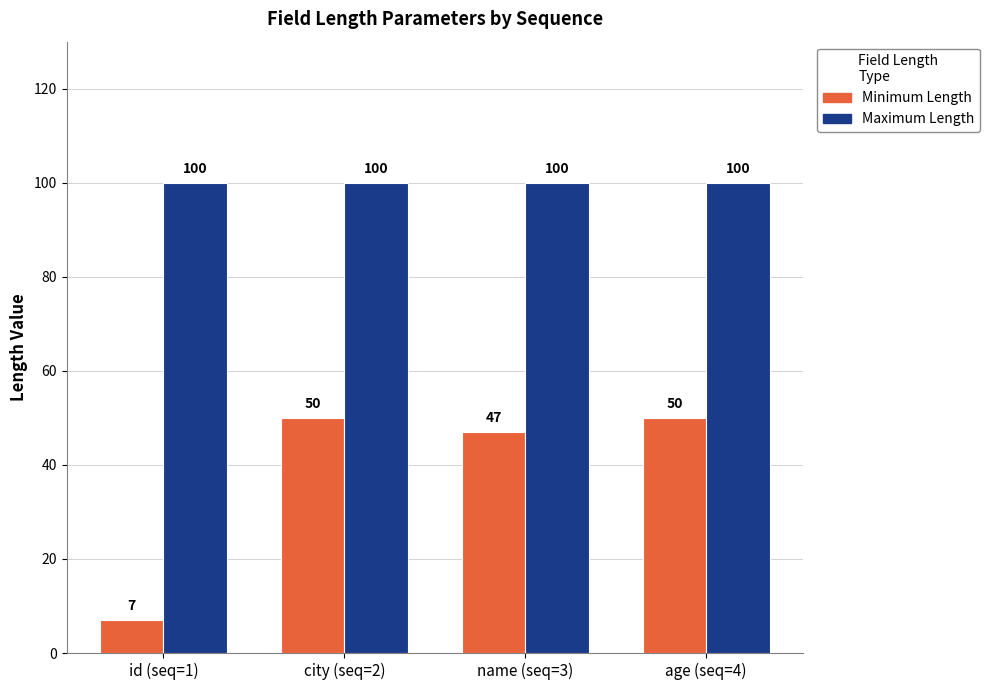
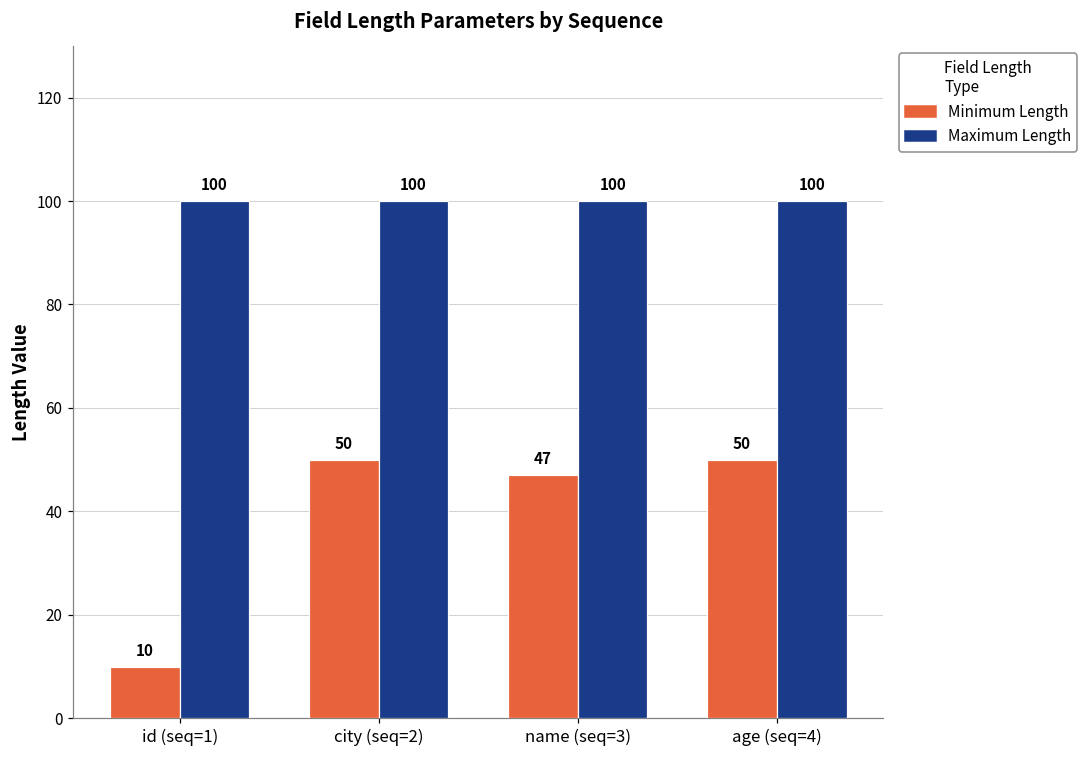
Minimum Length, id (seq=1): 7 -> 10
